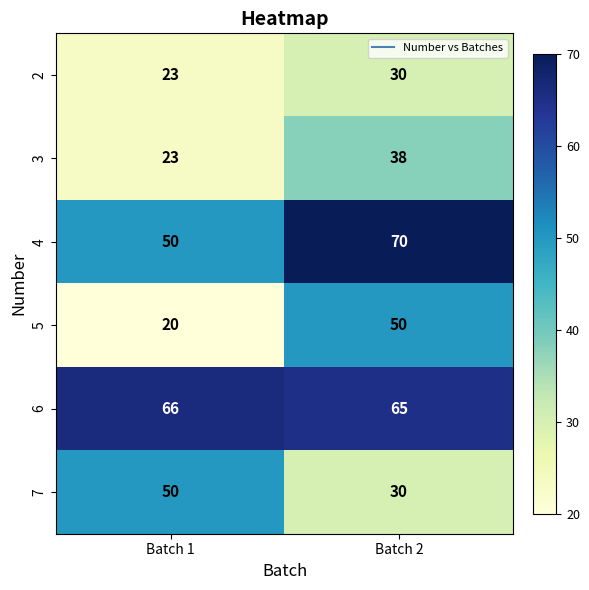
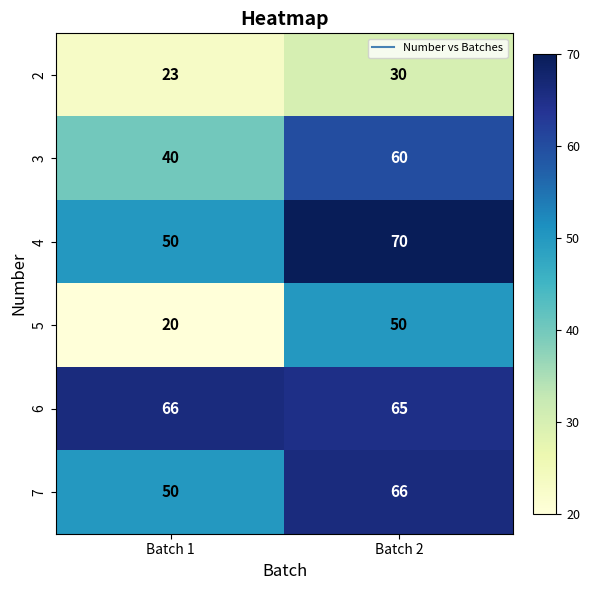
3, Batch 1: 23 -> 40
3, Batch 2: 38 -> 60
7, Batch 2: 30 -> 66
